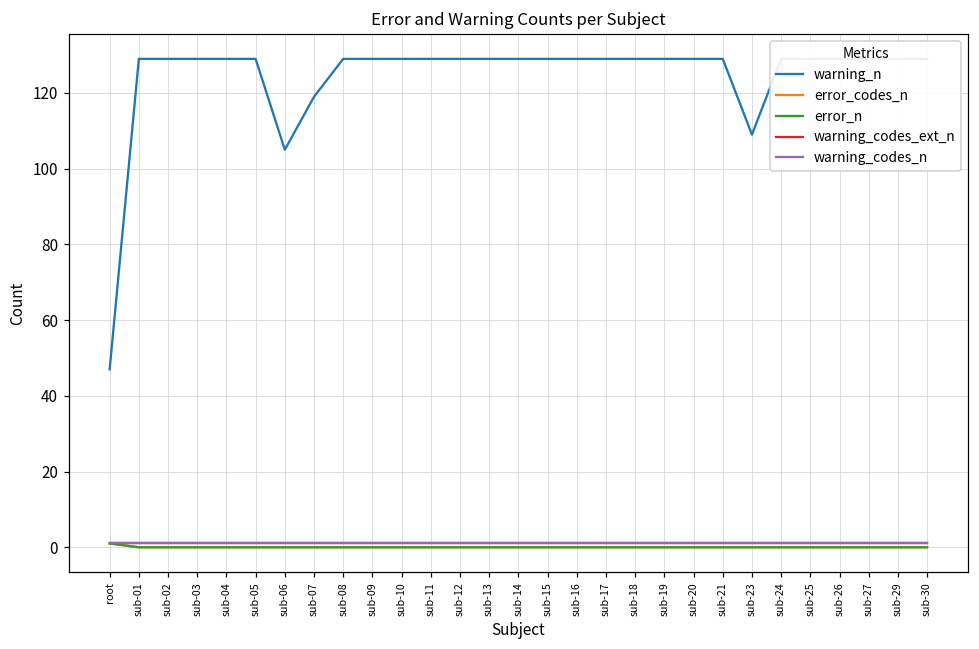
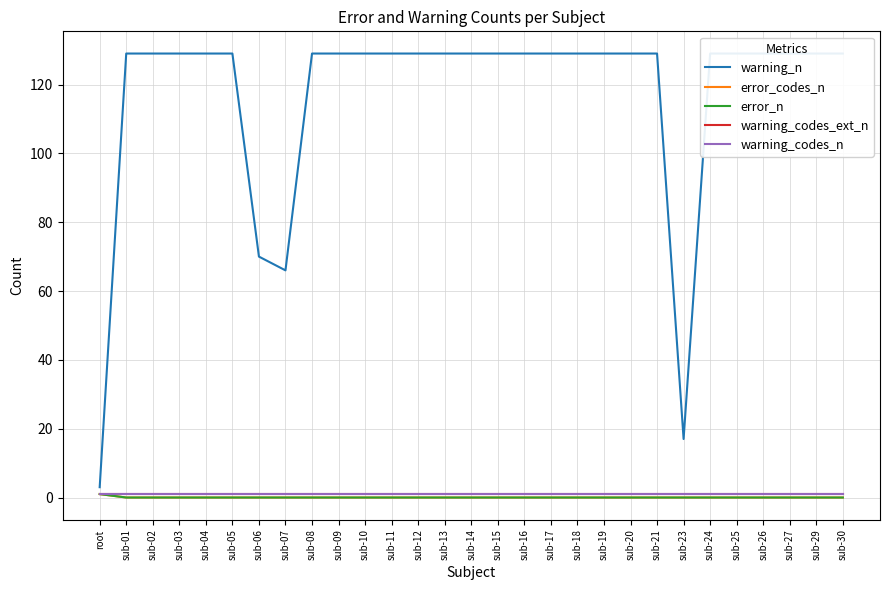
warning_n, root: 47 -> 3
warning_n, sub-06: 105 -> 70
warning_n, sub-07: 119 -> 66
warning_n, sub-23: 109 -> 17
